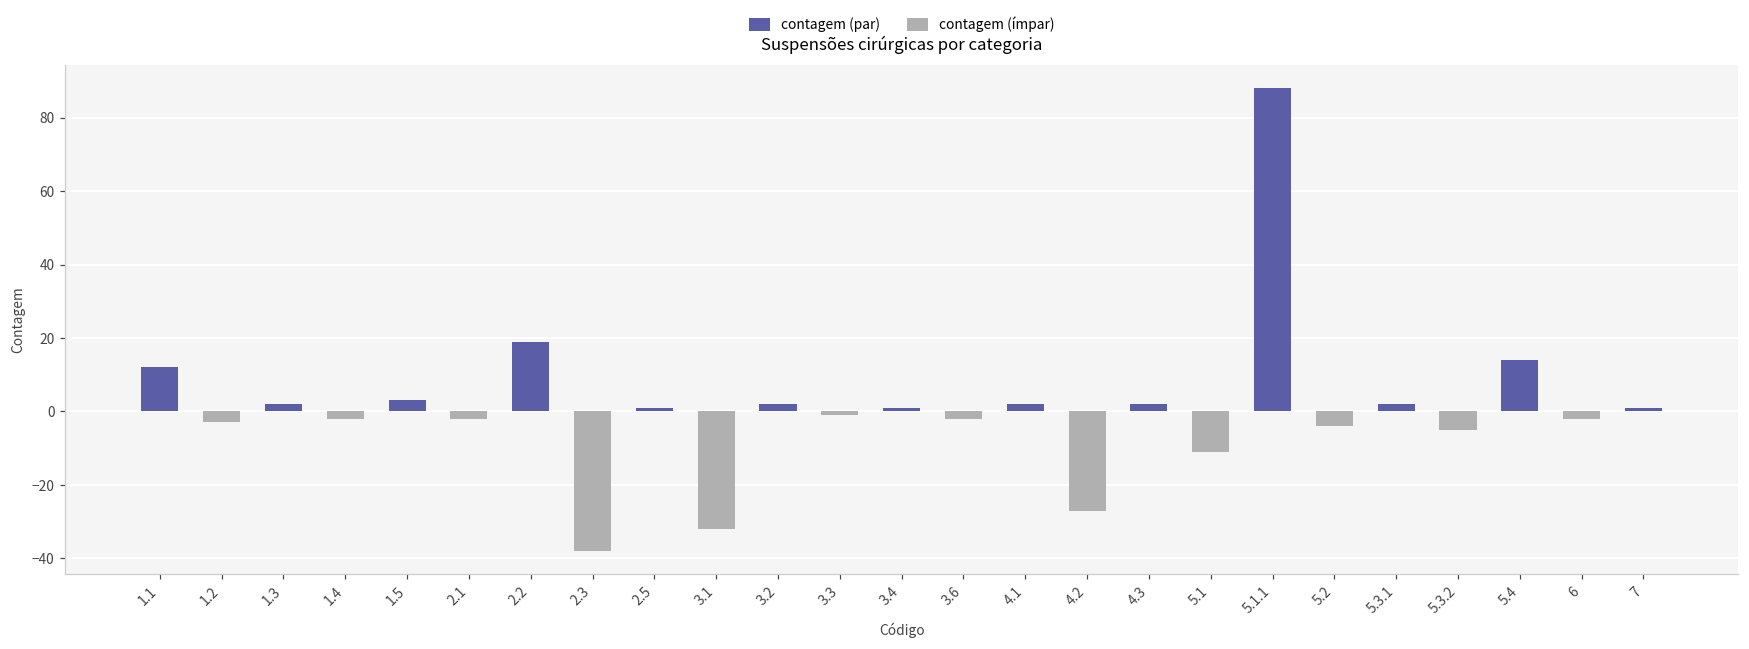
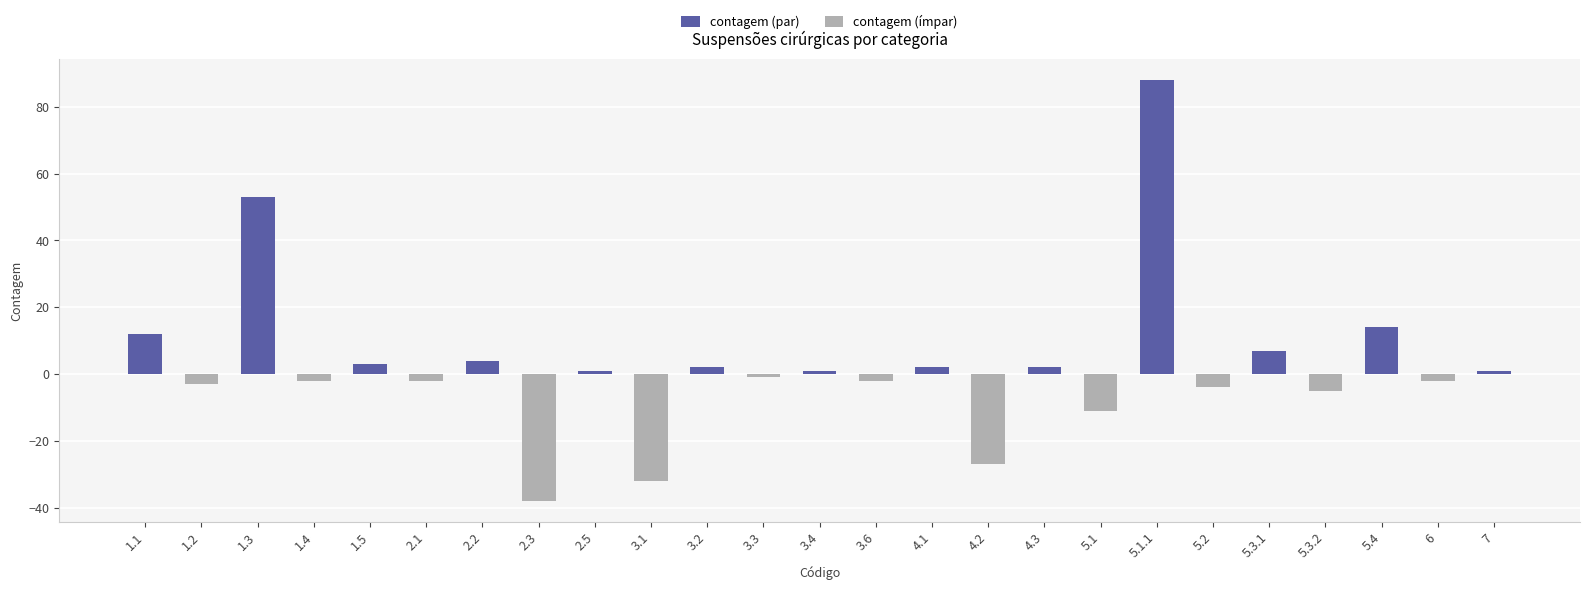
contagem (par), 1.3: 2 -> 53
contagem (par), 2.2: 19 -> 4
contagem (par), 5.3.1: 2 -> 7
